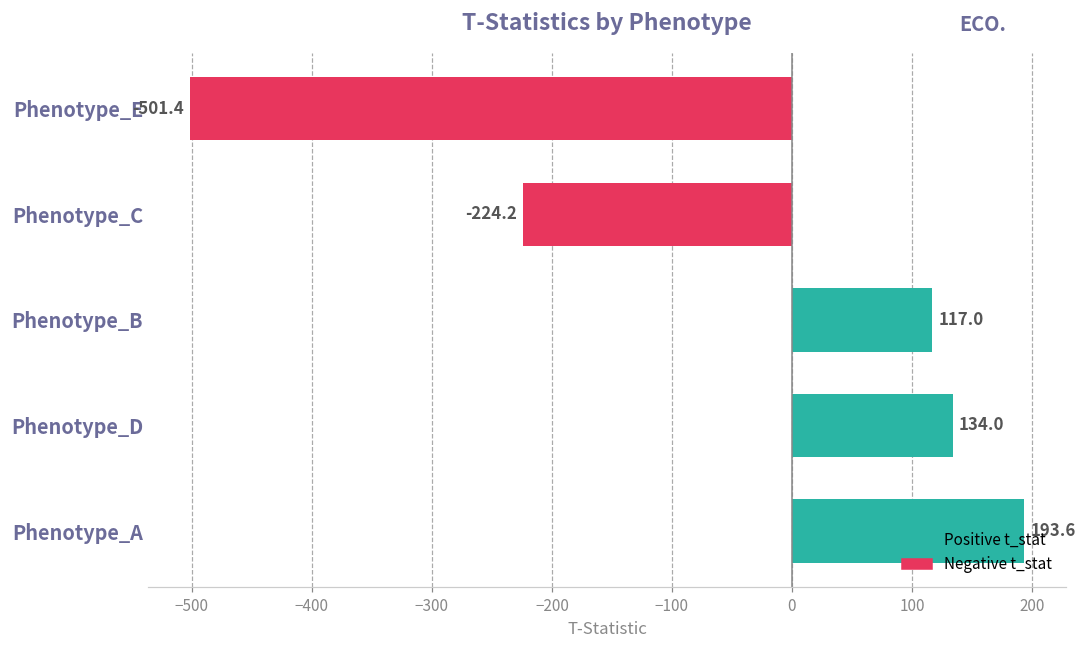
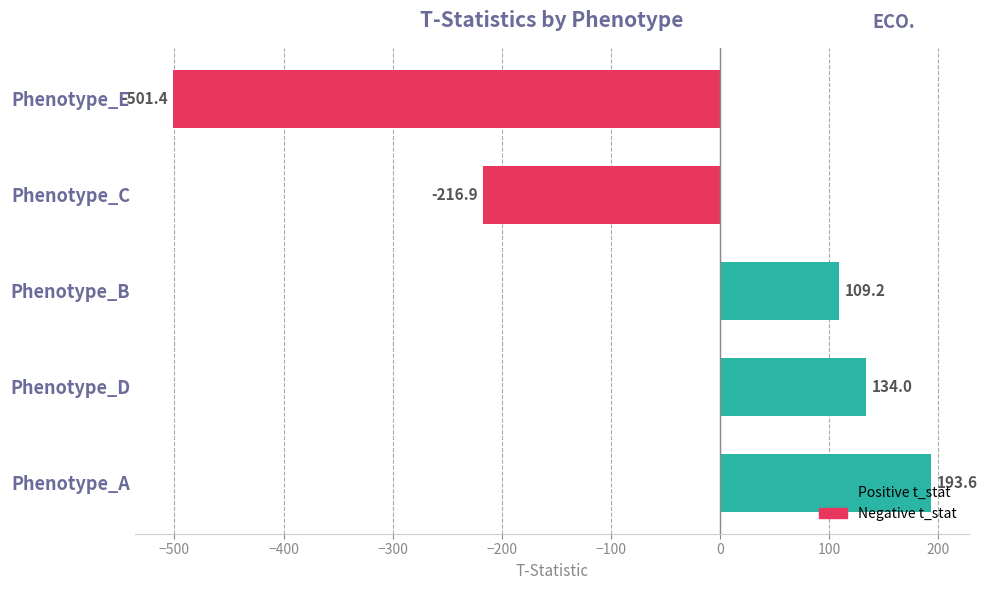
Phenotype_C: -224.2 -> -216.9
Phenotype_B: 117.0 -> 109.2
